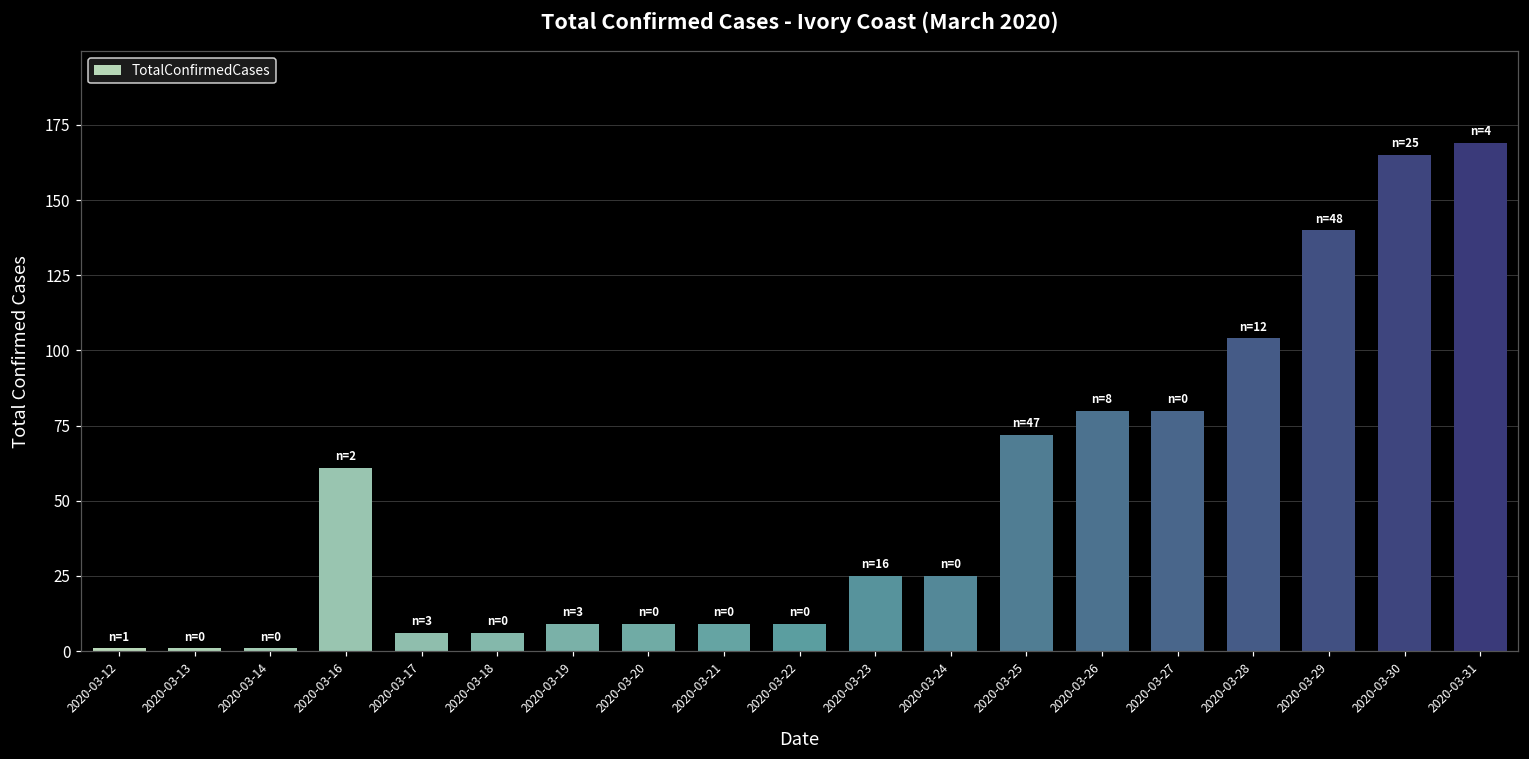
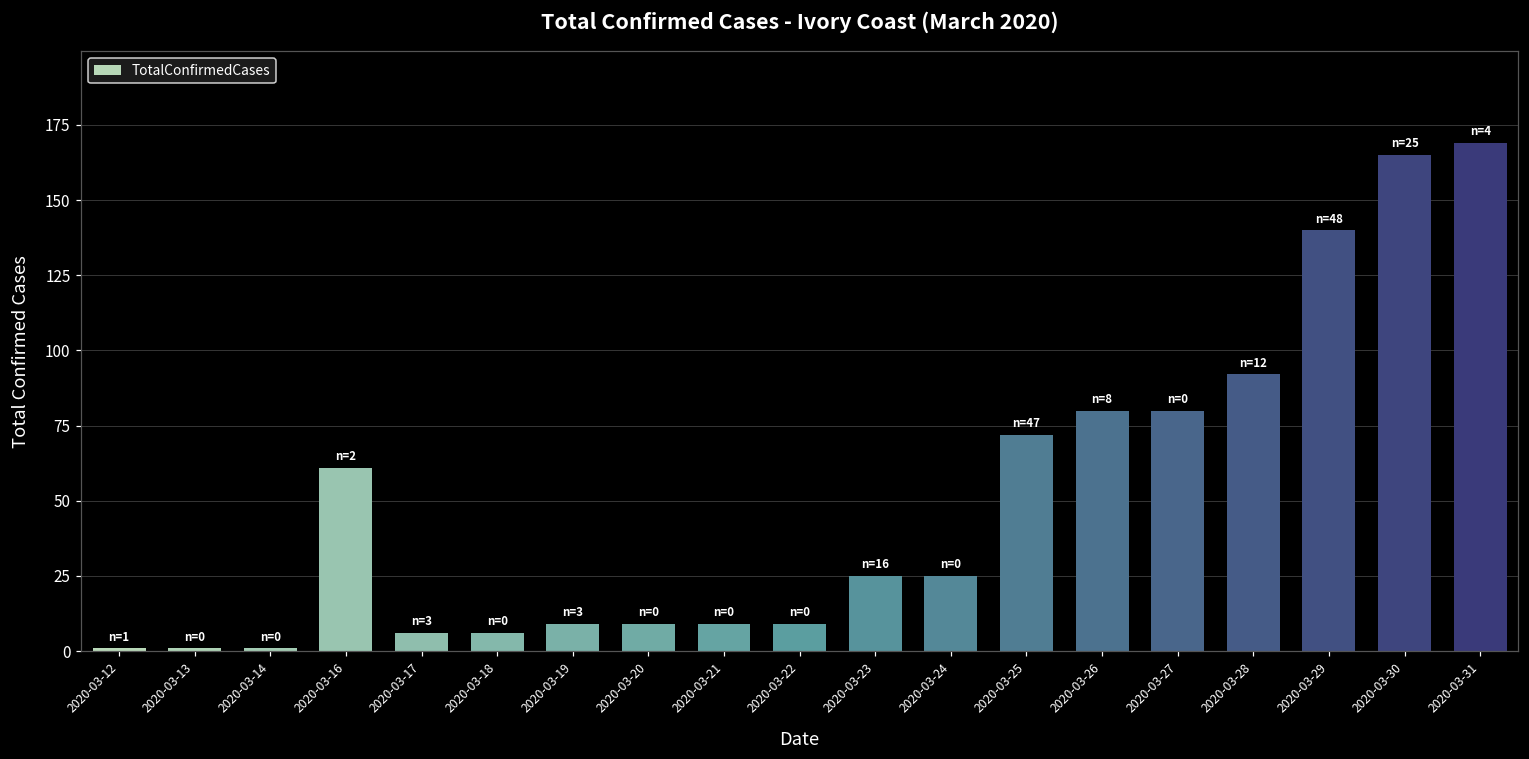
2020-03-28: 104 -> 92
